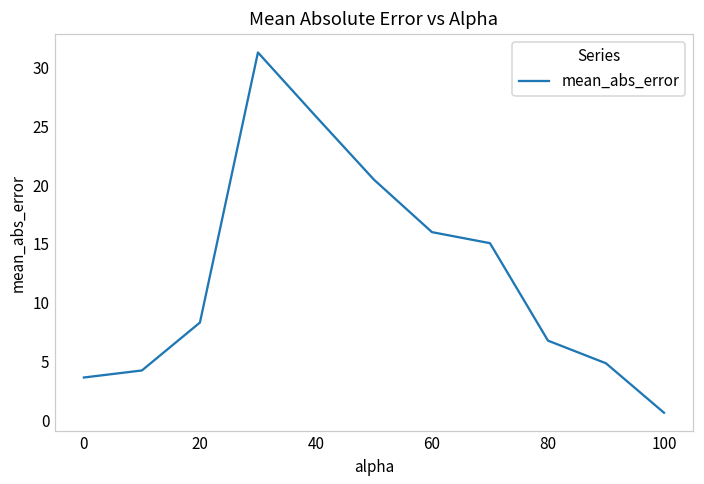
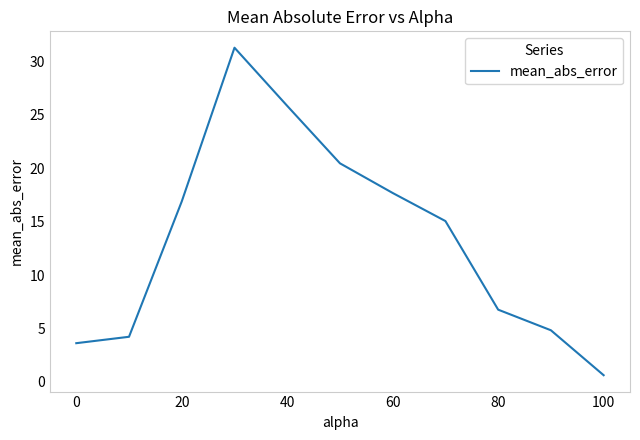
20: 8.3 -> 16.9
60: 16.0 -> 17.7
